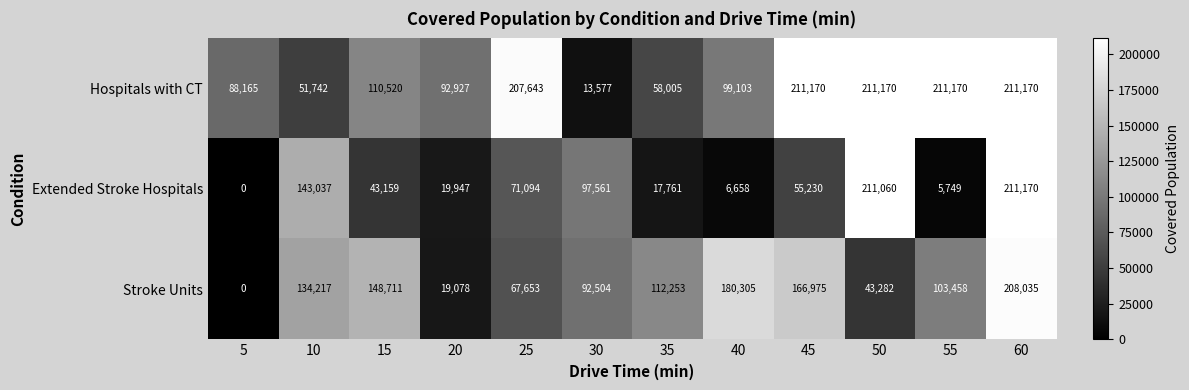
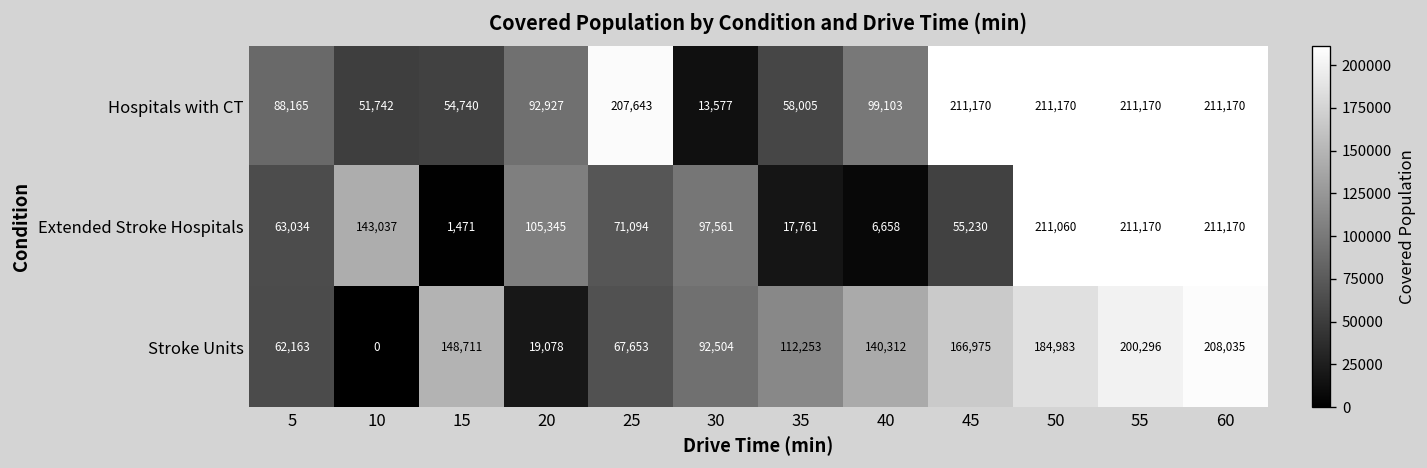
Hospitals with CT, 15: 110,520 -> 54,740
Extended Stroke Hospitals, 5: 0 -> 63,034
Extended Stroke Hospitals, 15: 43,159 -> 1,471
Extended Stroke Hospitals, 20: 19,947 -> 105,345
Extended Stroke Hospitals, 55: 5,749 -> 211,170
Stroke Units, 5: 0 -> 62,163
Stroke Units, 10: 134,217 -> 0
Stroke Units, 40: 180,305 -> 140,312
Stroke Units, 50: 43,282 -> 184,983
Stroke Units, 55: 103,458 -> 200,296
